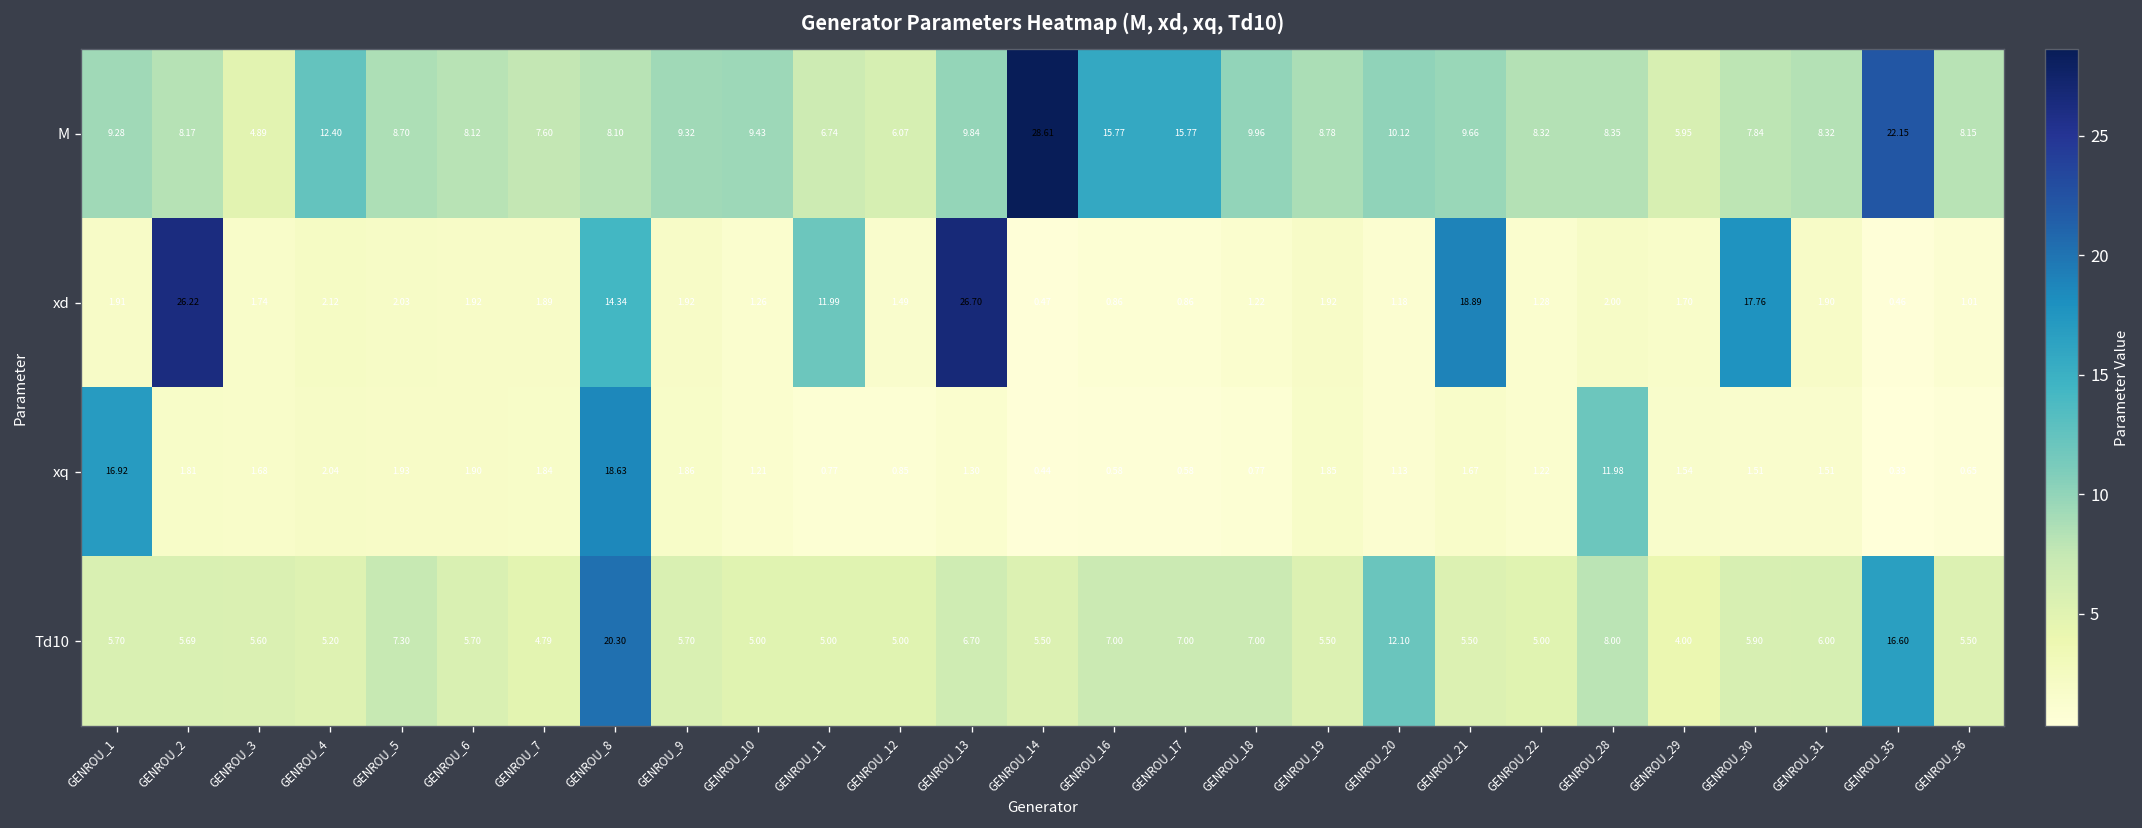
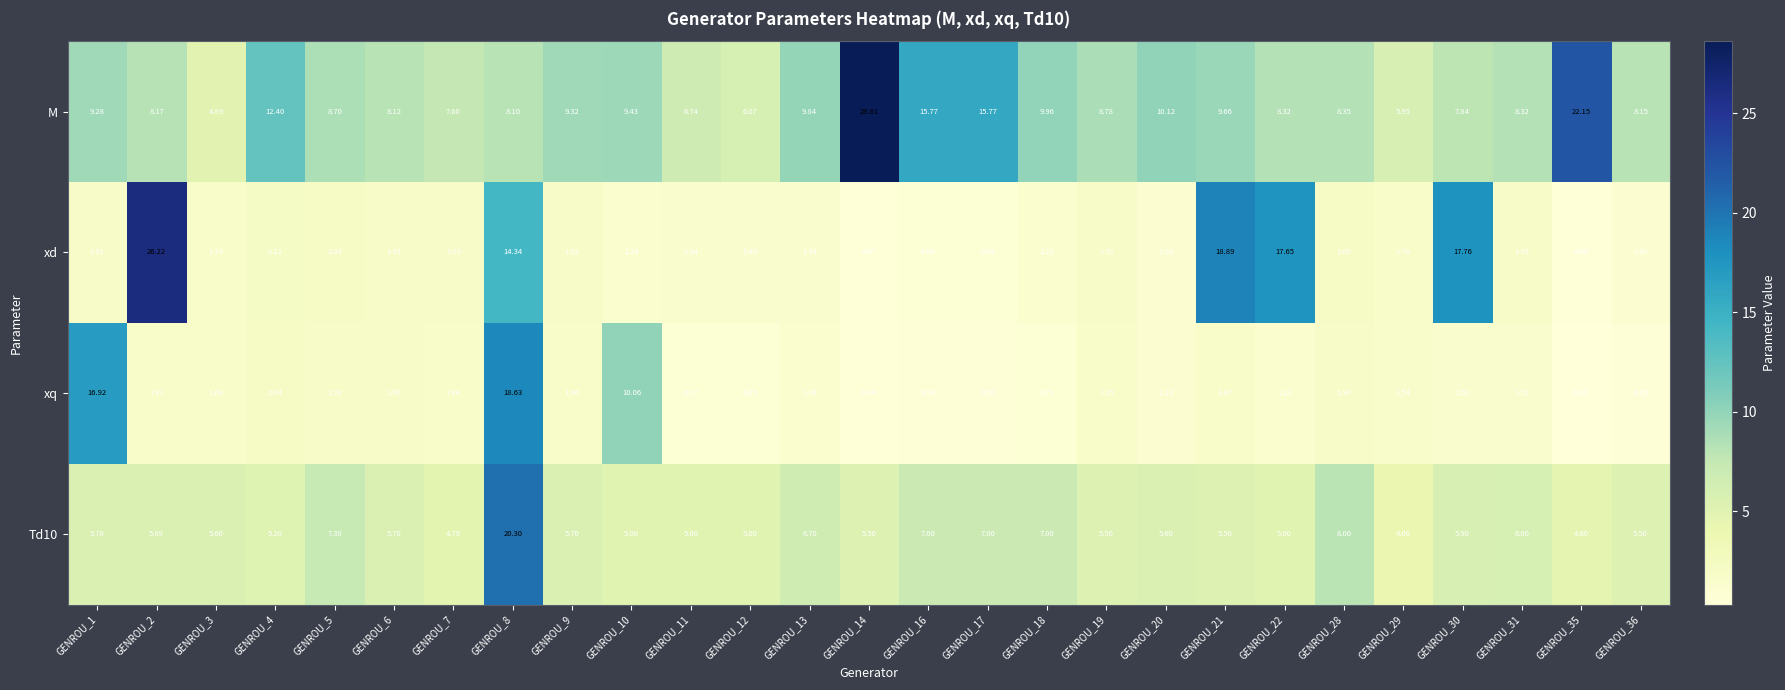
xd, GENROU_11: 11.99 -> 1.34
xd, GENROU_13: 26.70 -> 1.38
xd, GENROU_22: 1.28 -> 17.65
xq, GENROU_10: 1.21 -> 10.06
xq, GENROU_28: 11.98 -> 1.96
Td10, GENROU_20: 12.10 -> 5.60
Td10, GENROU_35: 16.60 -> 4.60
